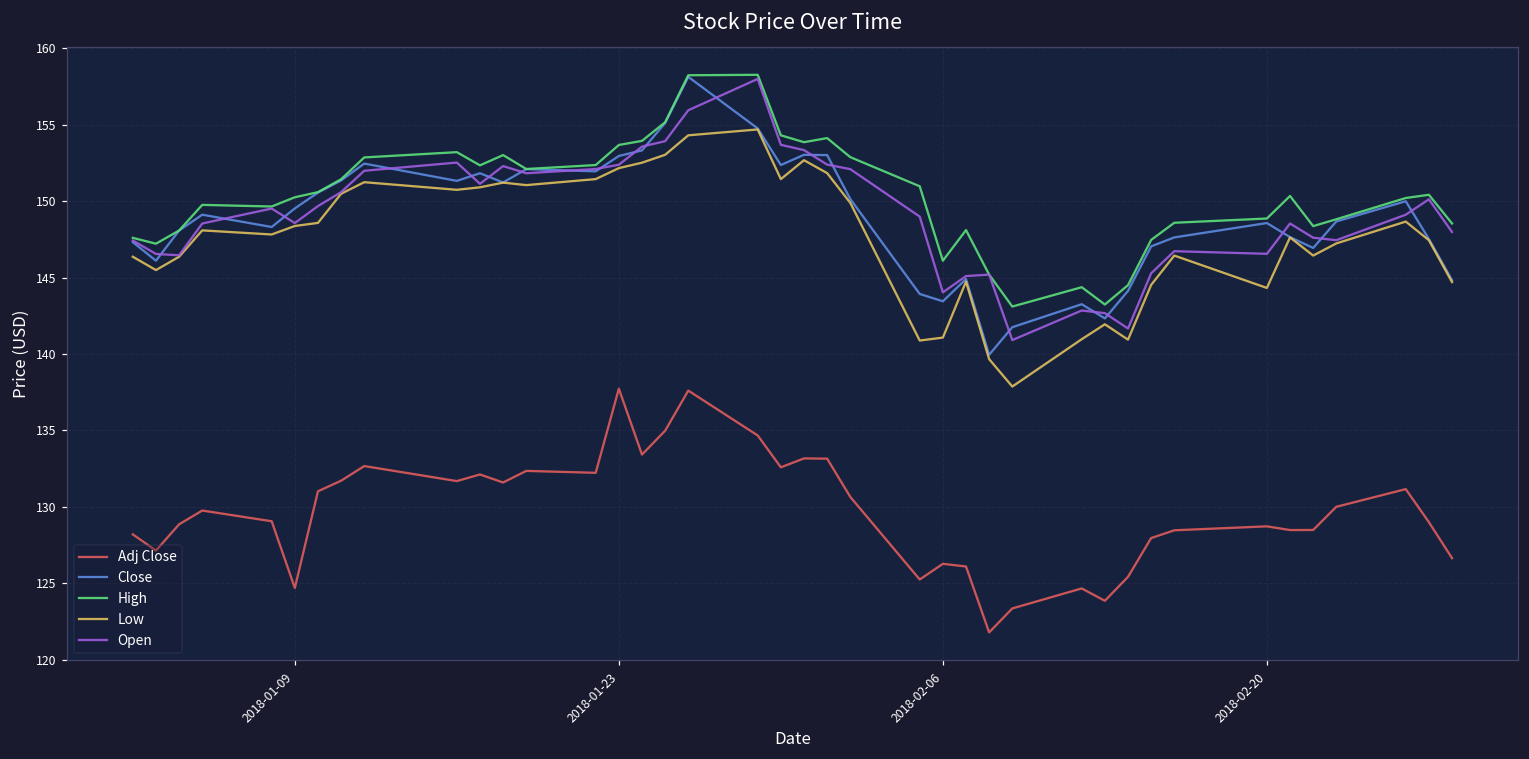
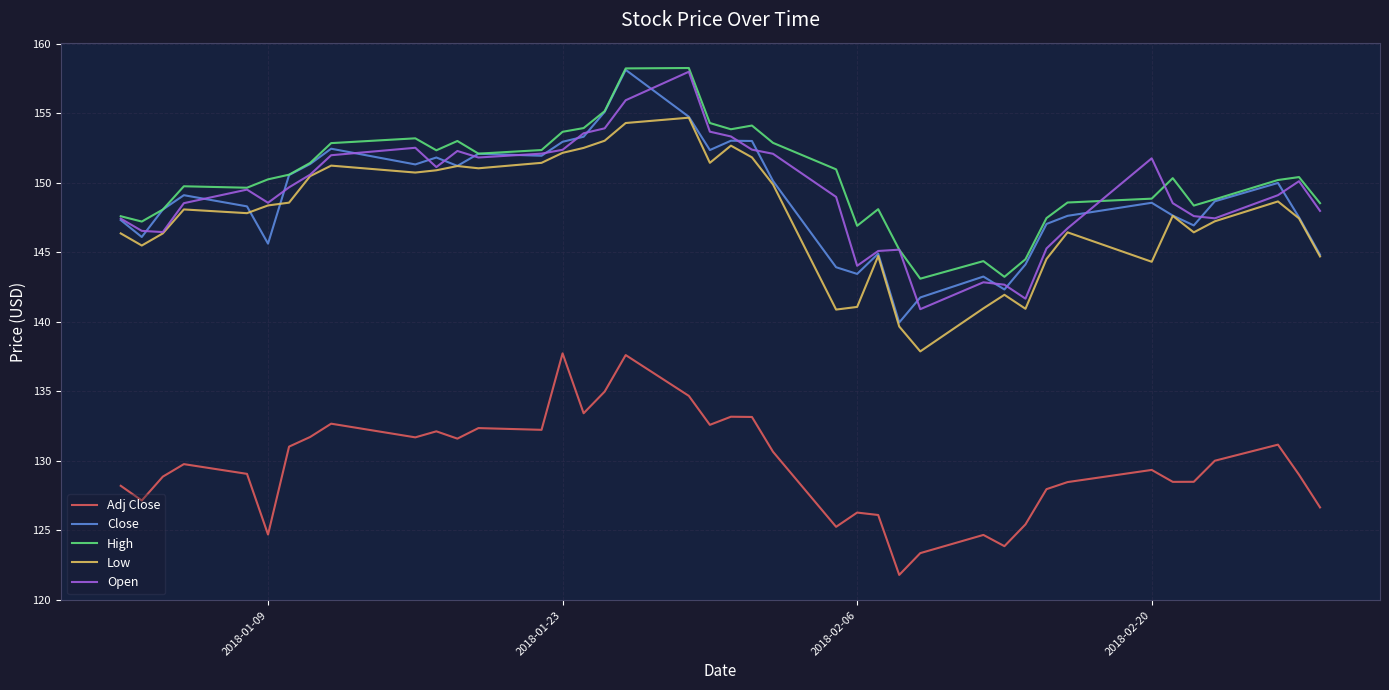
Close, 2018-01-09: 149.5 -> 145.6
High, 2018-02-06: 146.1 -> 146.9
Adj Close, 2018-02-20: 128.7 -> 129.3
Open, 2018-02-20: 146.6 -> 151.8
